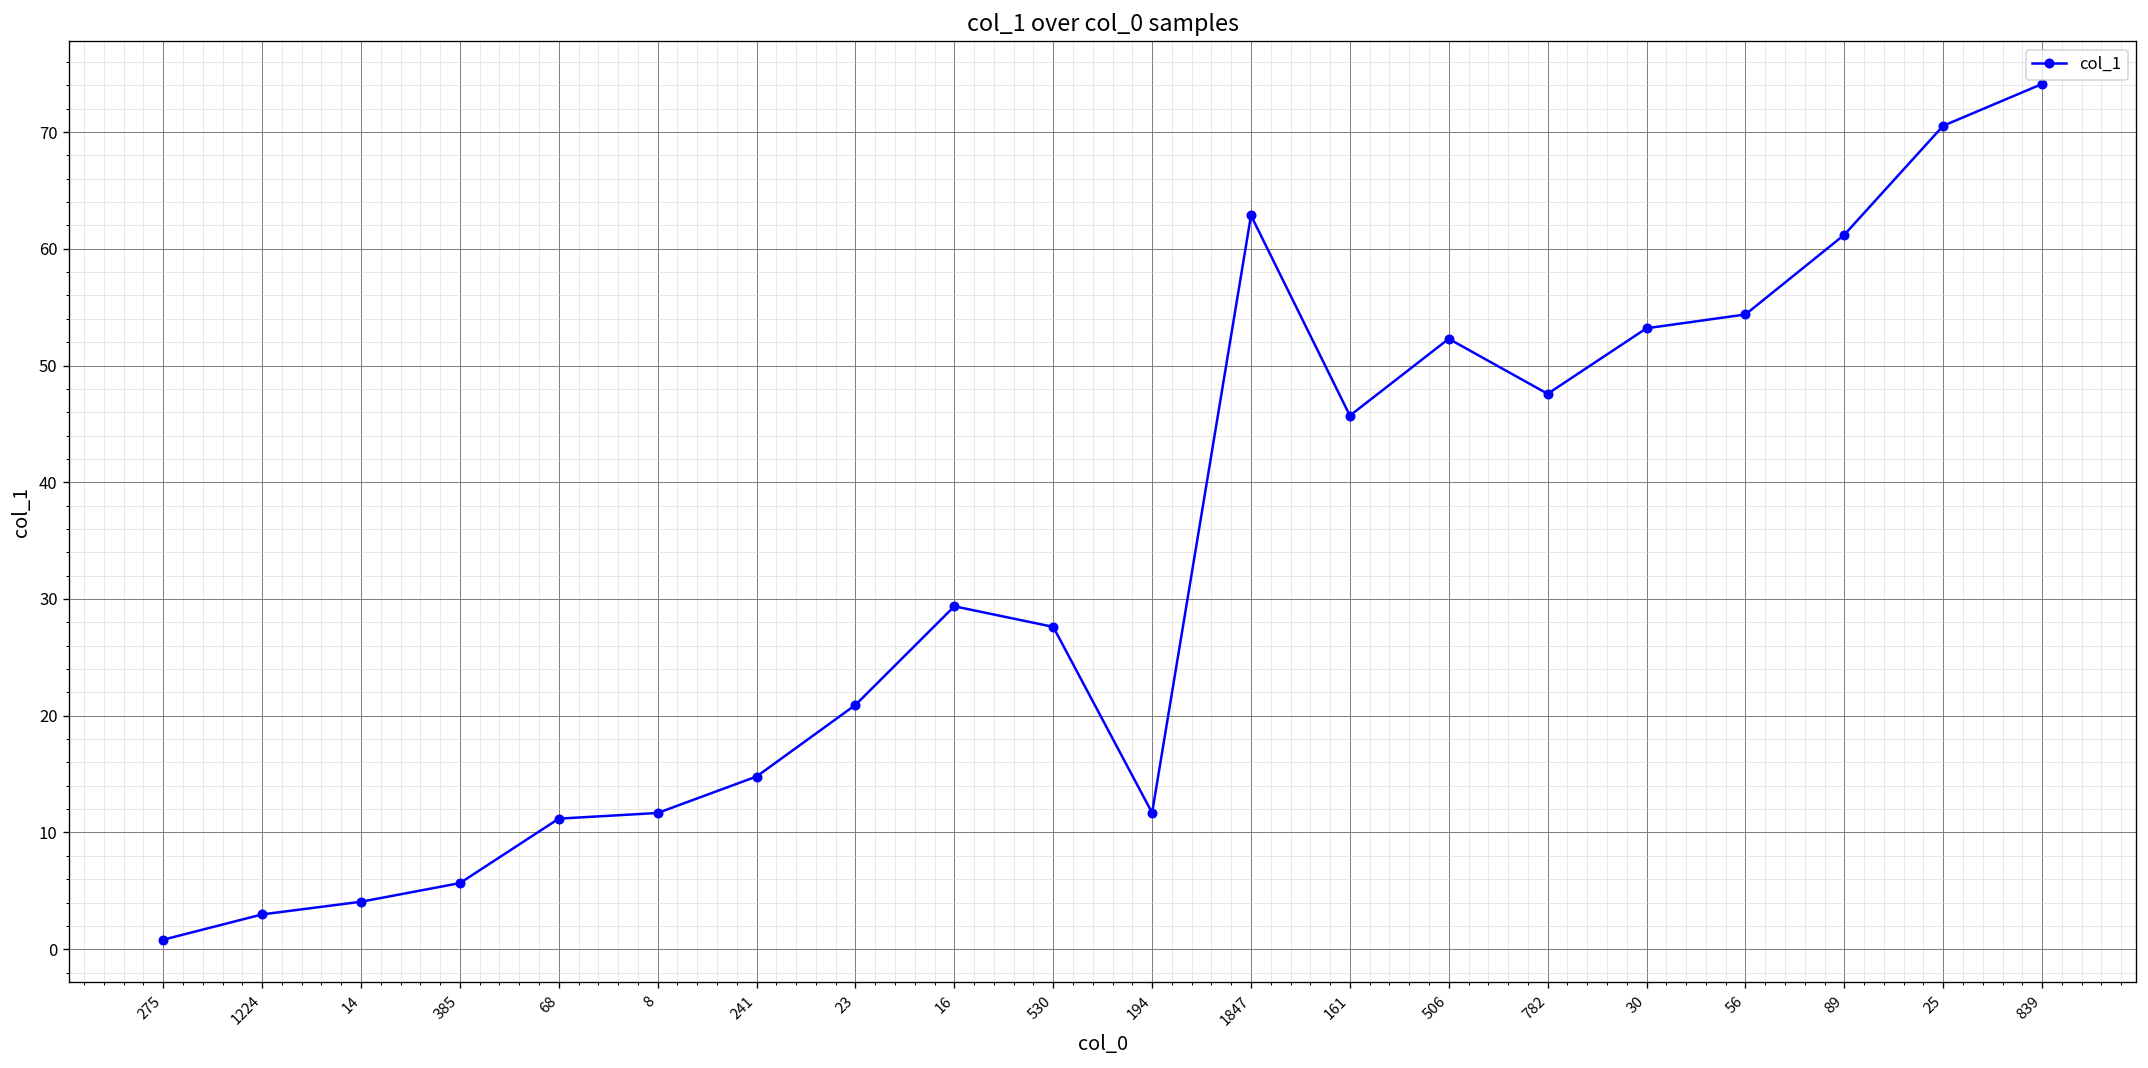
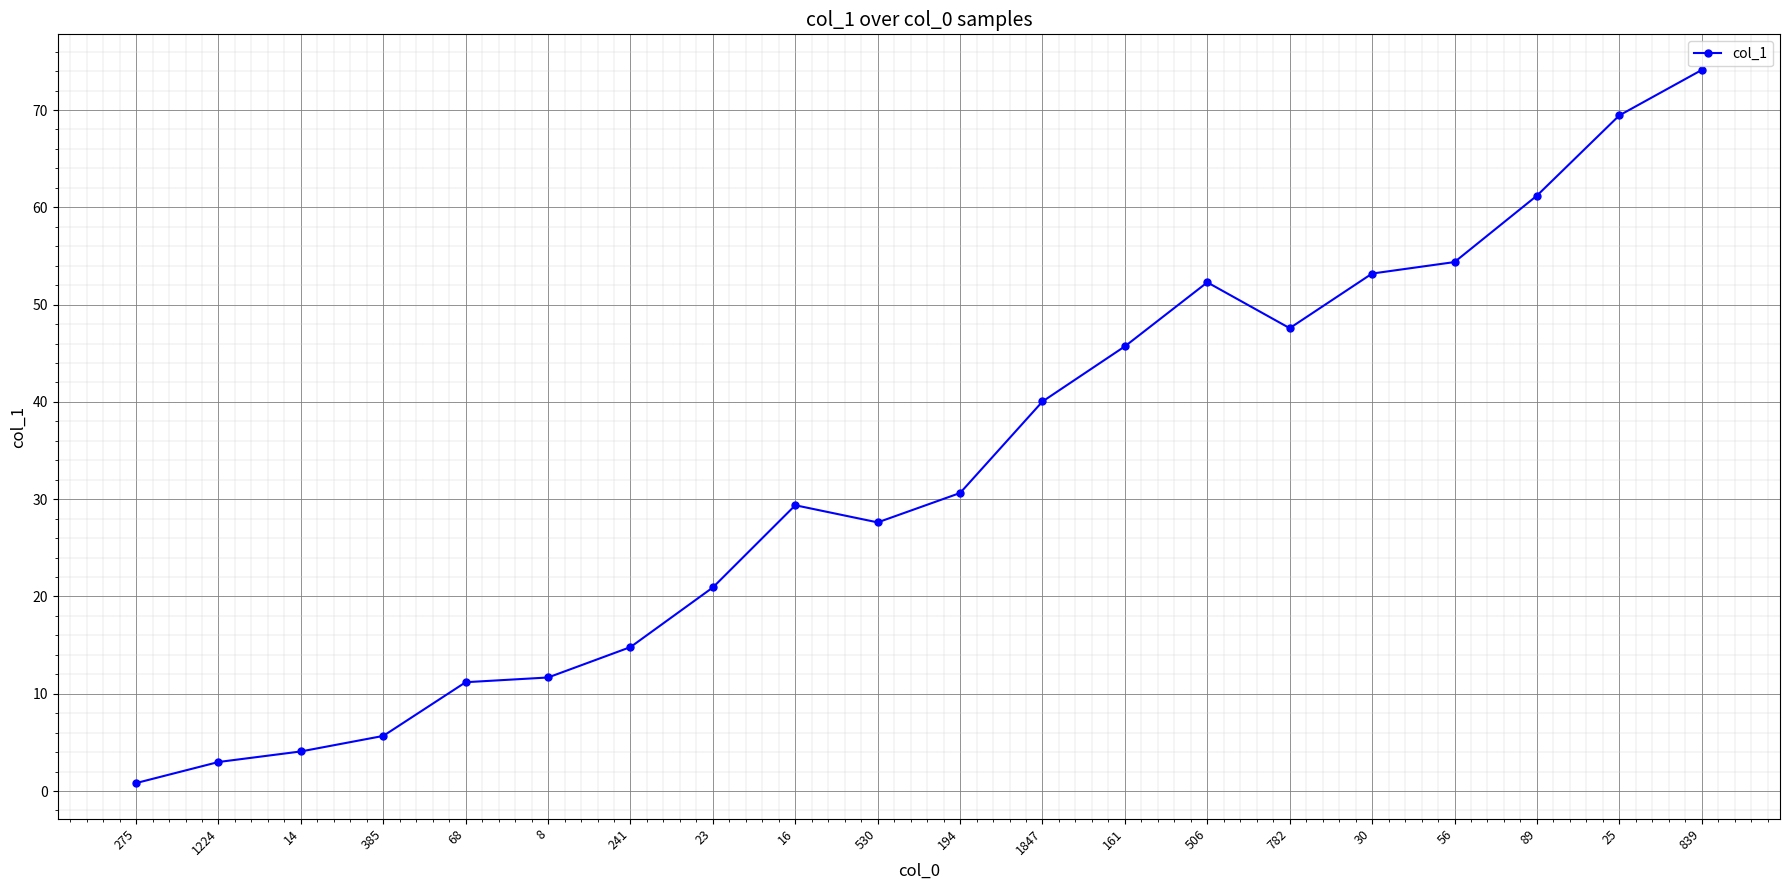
194: 12 -> 31
1847: 63 -> 40
25: 71 -> 69
